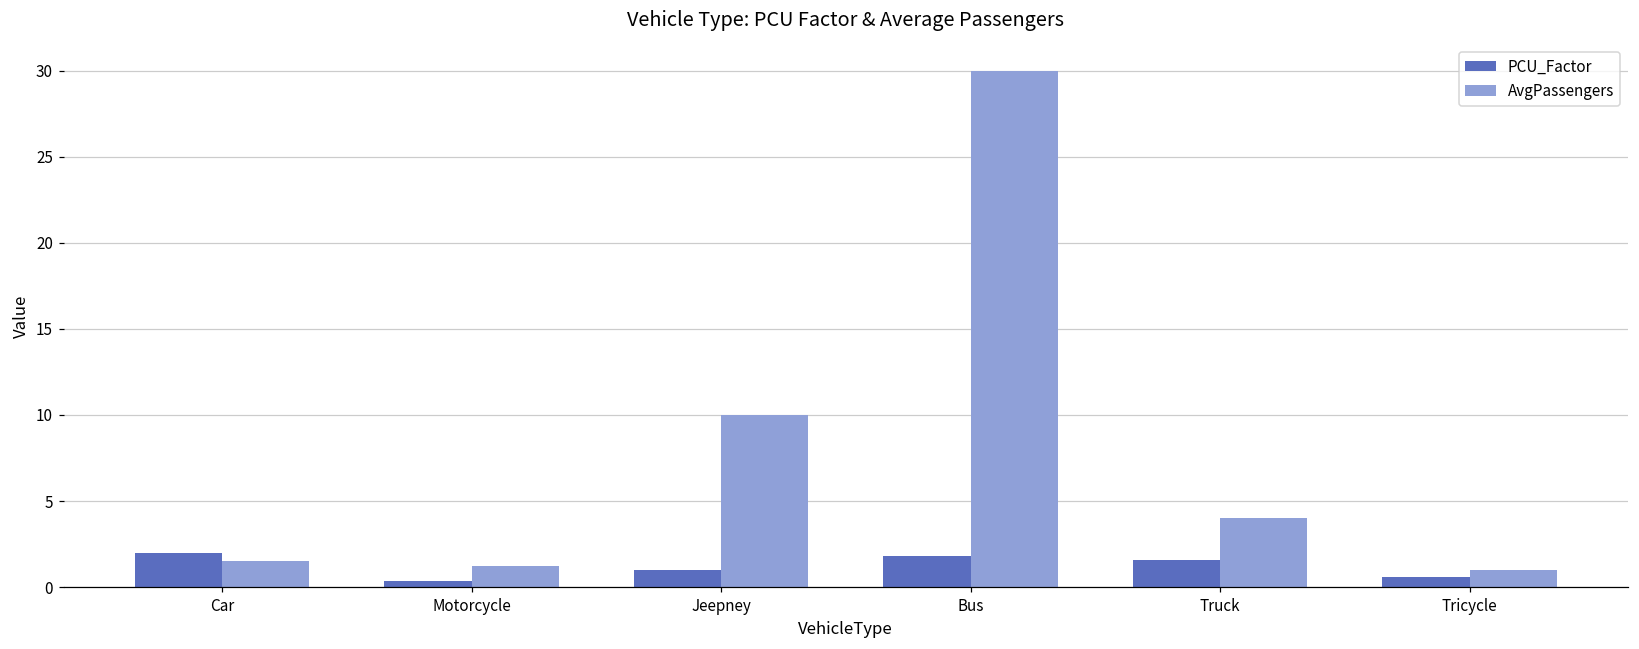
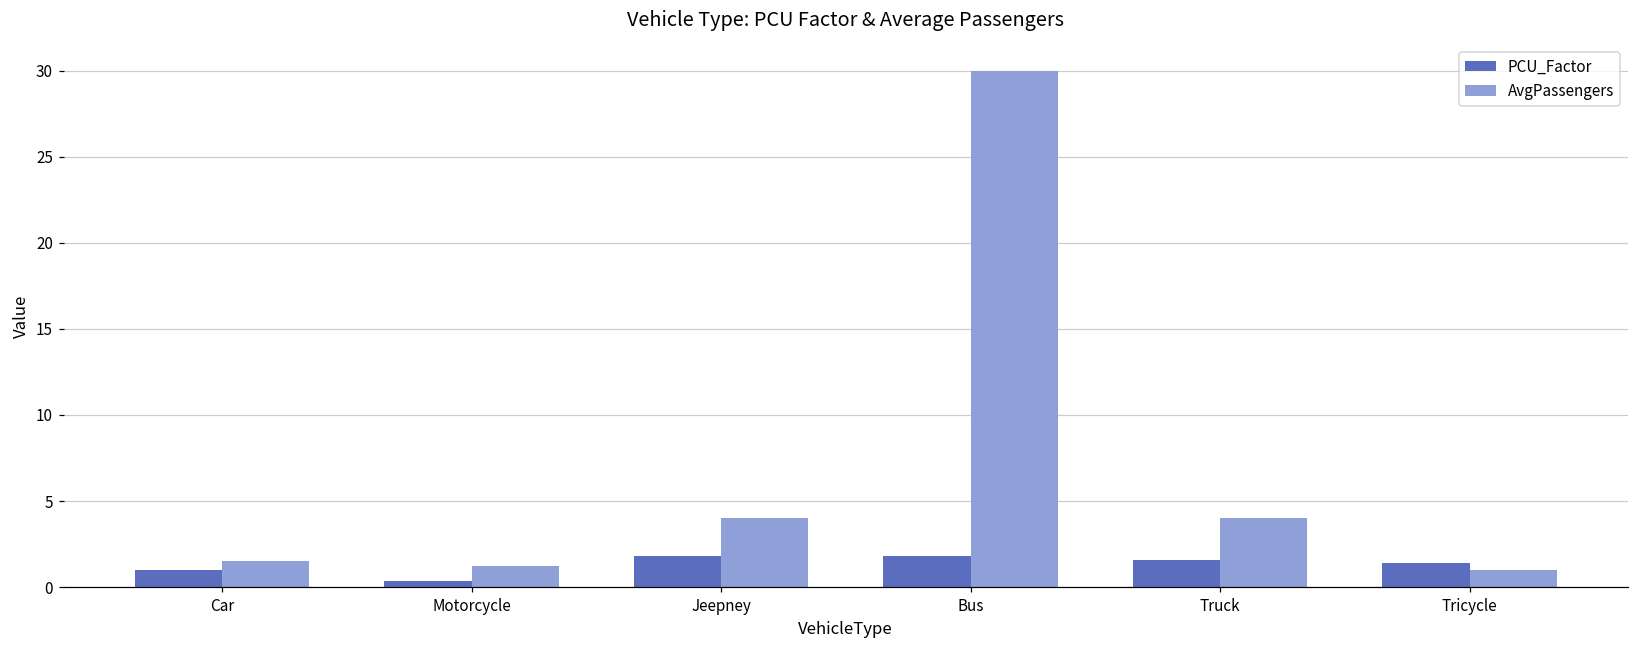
PCU_Factor, Car: 2 -> 1
PCU_Factor, Jeepney: 1.0 -> 1.8
AvgPassengers, Jeepney: 10 -> 4
PCU_Factor, Tricycle: 0.6 -> 1.4
